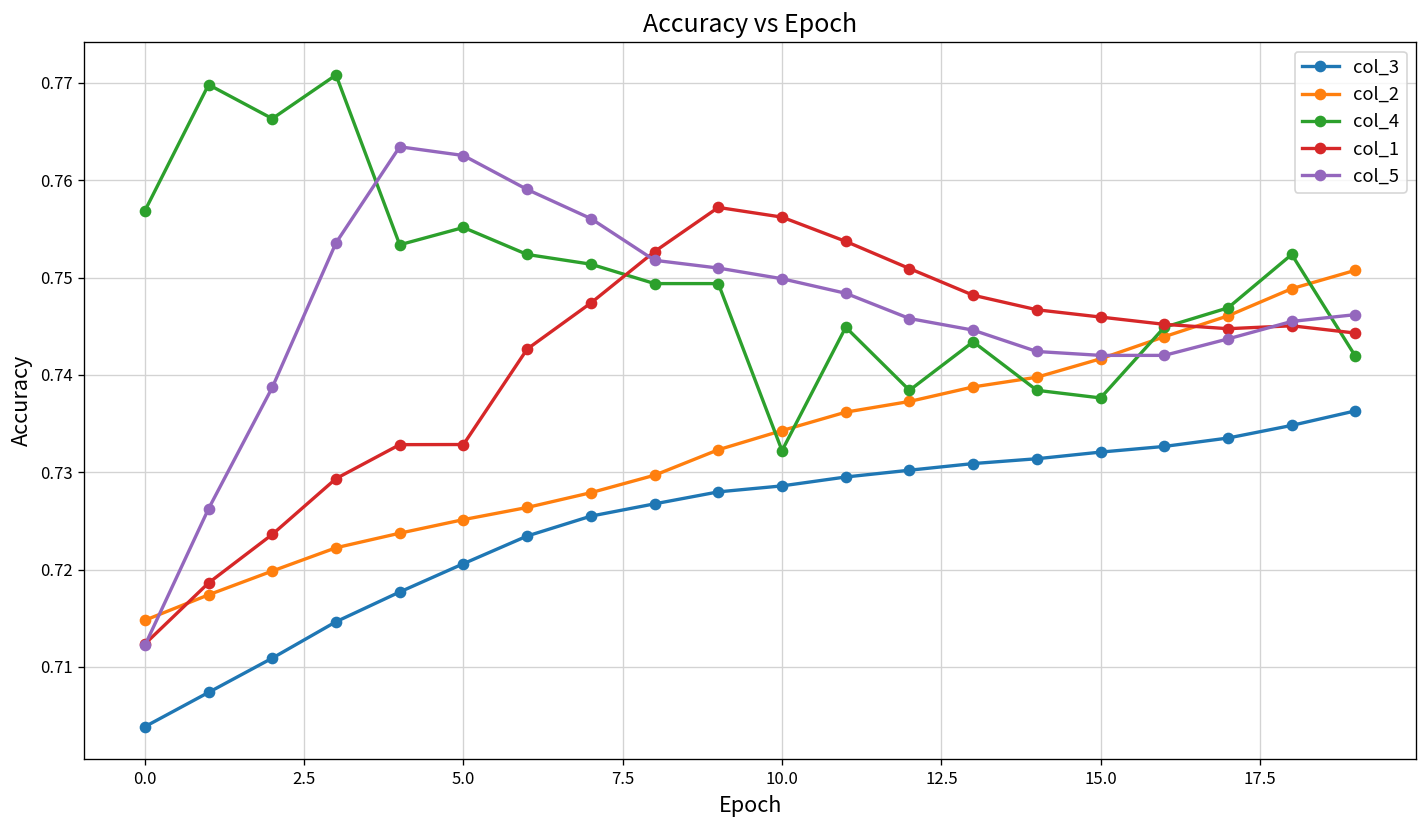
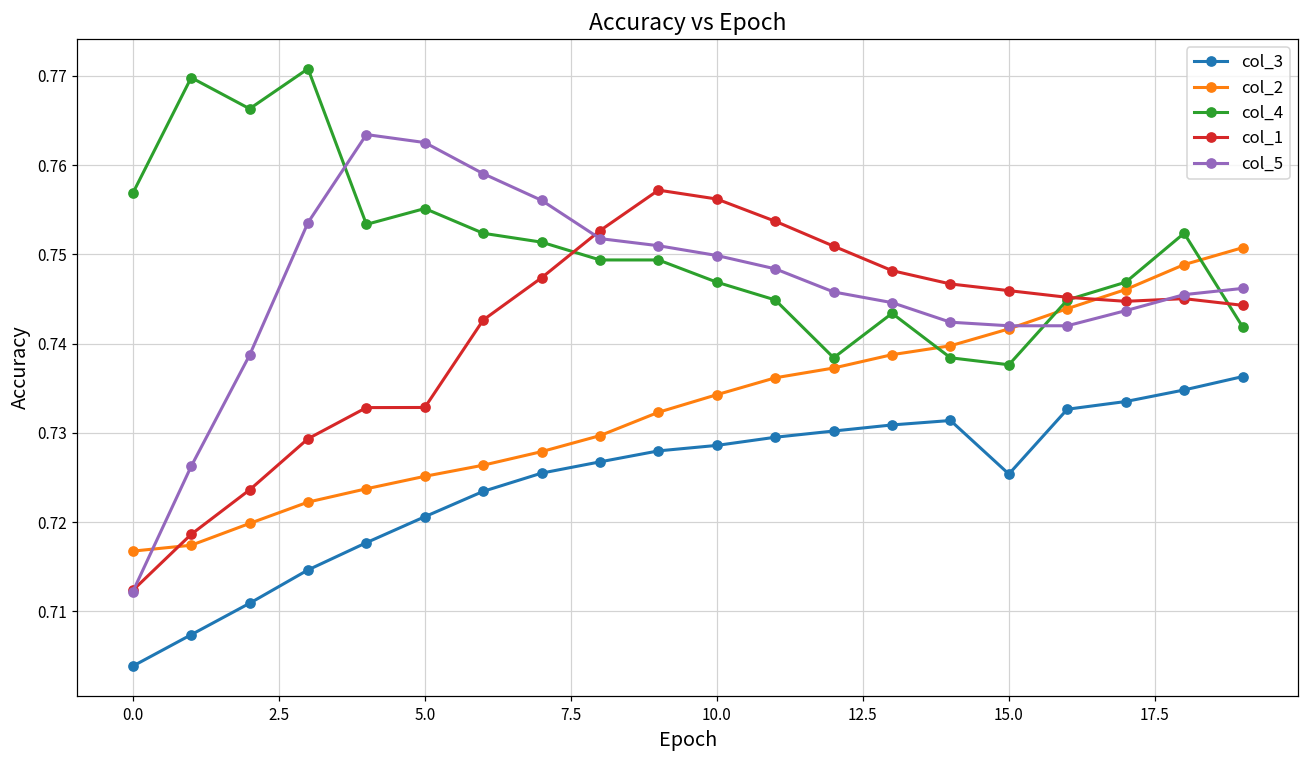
col_2, 0.0: 0.715 -> 0.717
col_4, 10.0: 0.732 -> 0.747
col_3, 15.0: 0.732 -> 0.725
